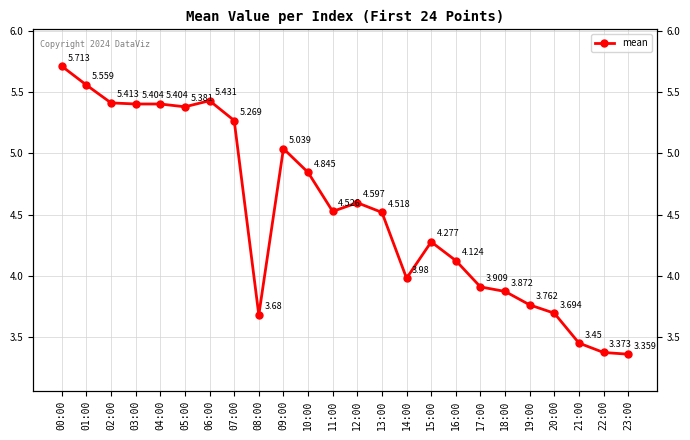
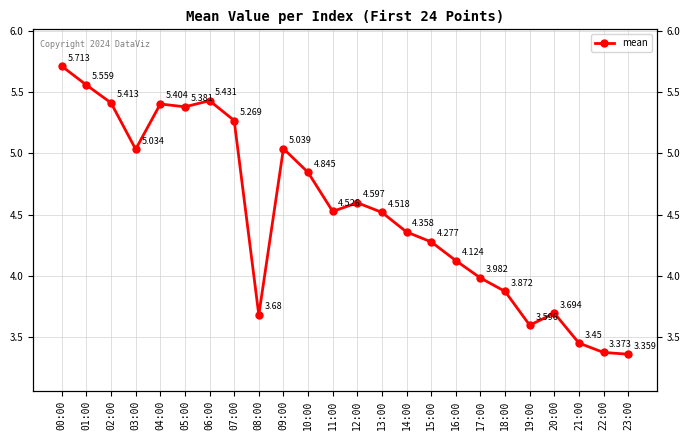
03:00: 5.404 -> 5.034
14:00: 3.98 -> 4.358
17:00: 3.909 -> 3.982
19:00: 3.762 -> 3.596
